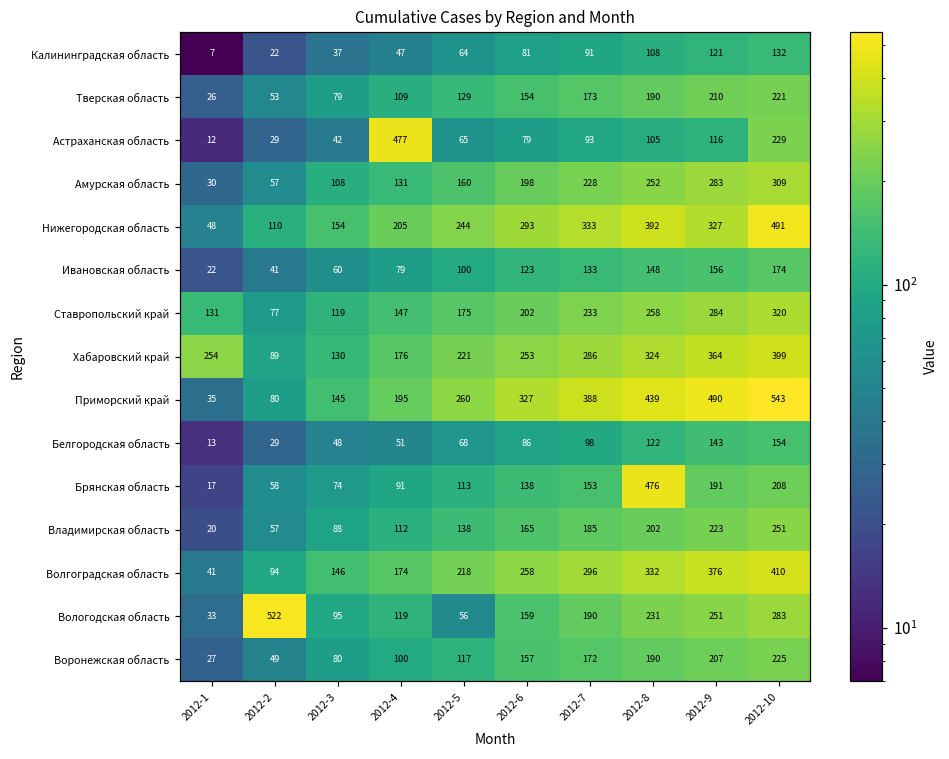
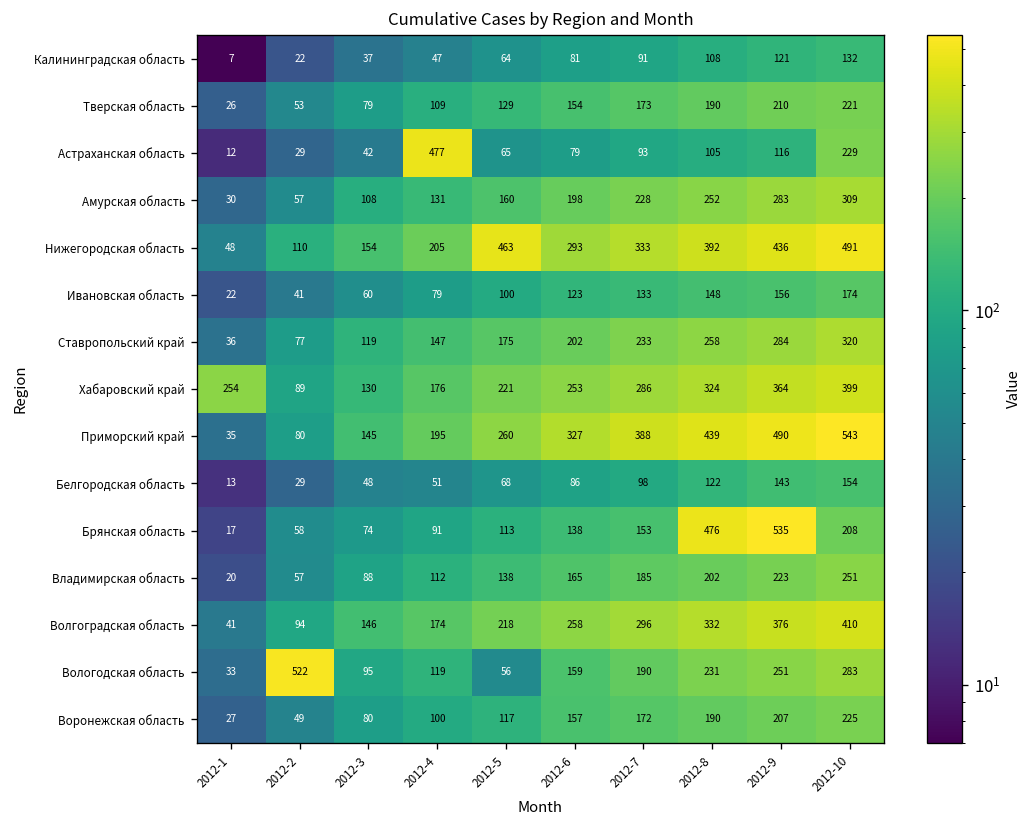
Нижегородская область, 2012-5: 244 -> 463
Нижегородская область, 2012-9: 327 -> 436
Ставропольский край, 2012-1: 131 -> 36
Брянская область, 2012-9: 191 -> 535
